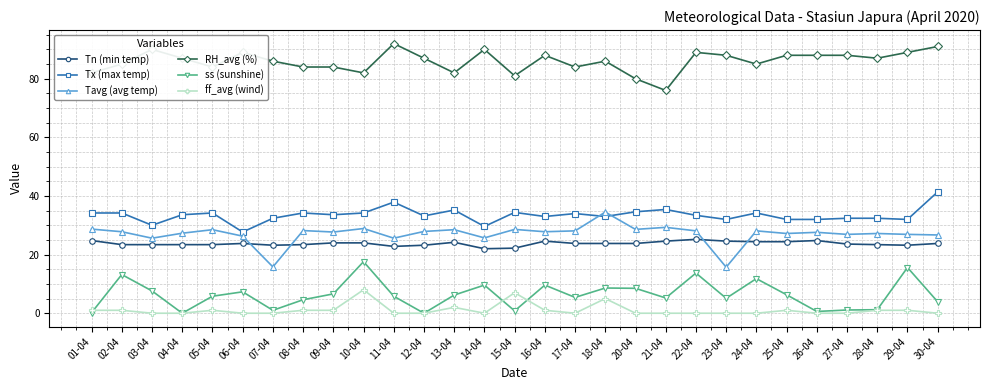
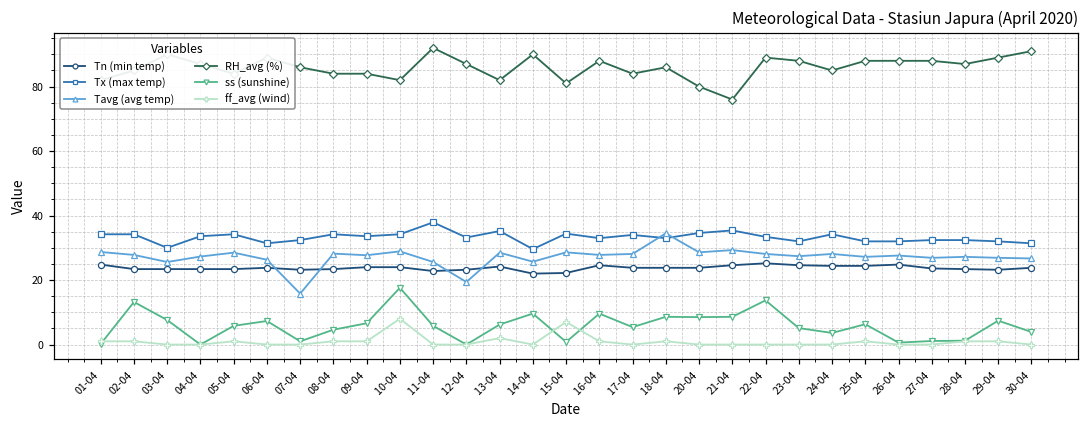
Tx (max temp), 06-04: 28 -> 31
Tavg (avg temp), 12-04: 28 -> 19
ff_avg (wind), 18-04: 5 -> 1
ss (sunshine), 21-04: 5 -> 9
Tavg (avg temp), 23-04: 16 -> 27
ss (sunshine), 24-04: 12 -> 4
ss (sunshine), 29-04: 16 -> 7
Tx (max temp), 30-04: 41 -> 31
